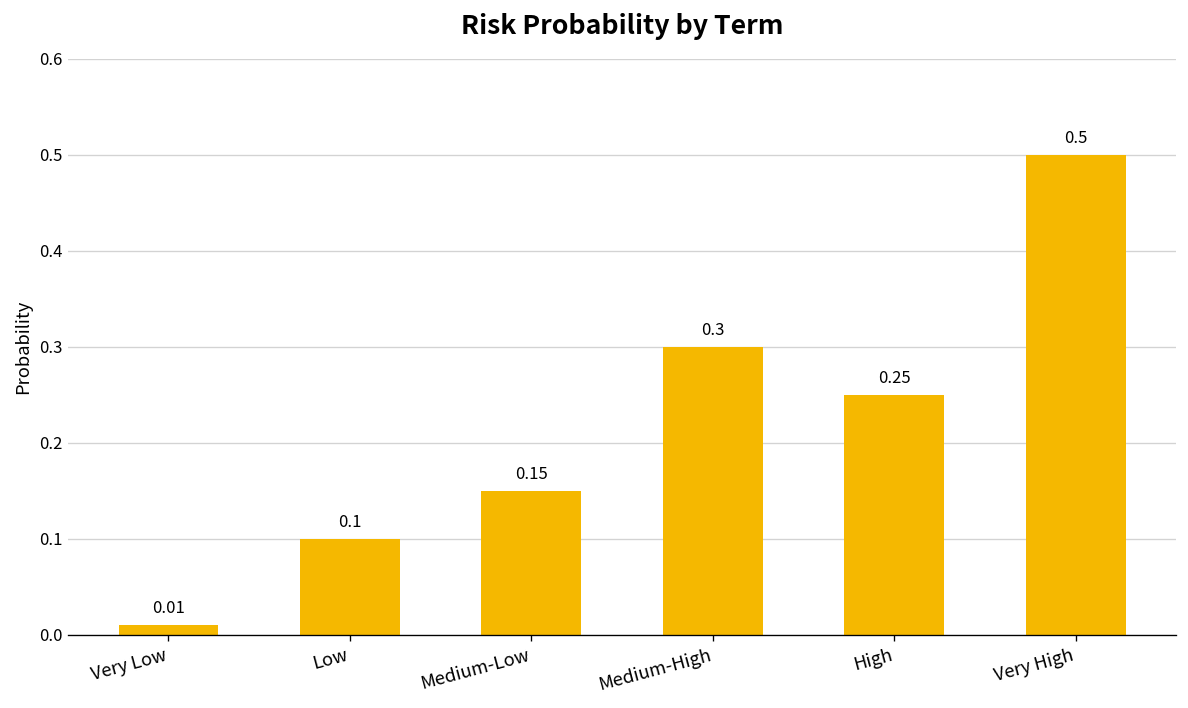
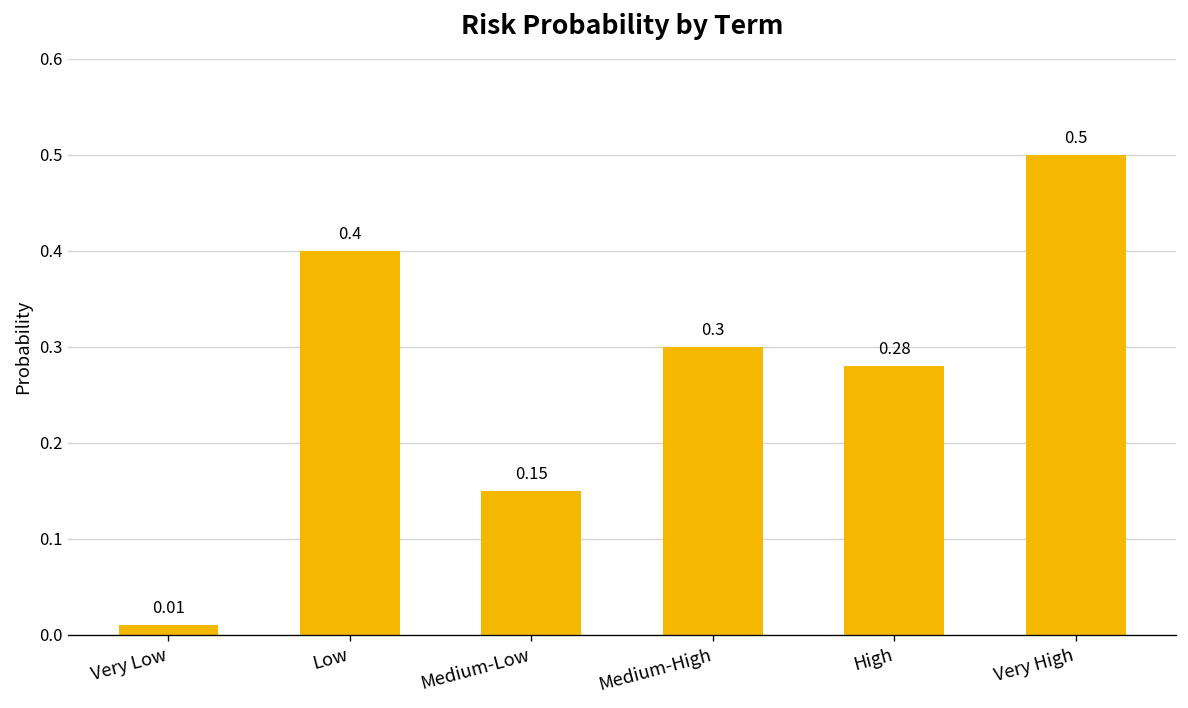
Low: 0.1 -> 0.4
High: 0.25 -> 0.28
